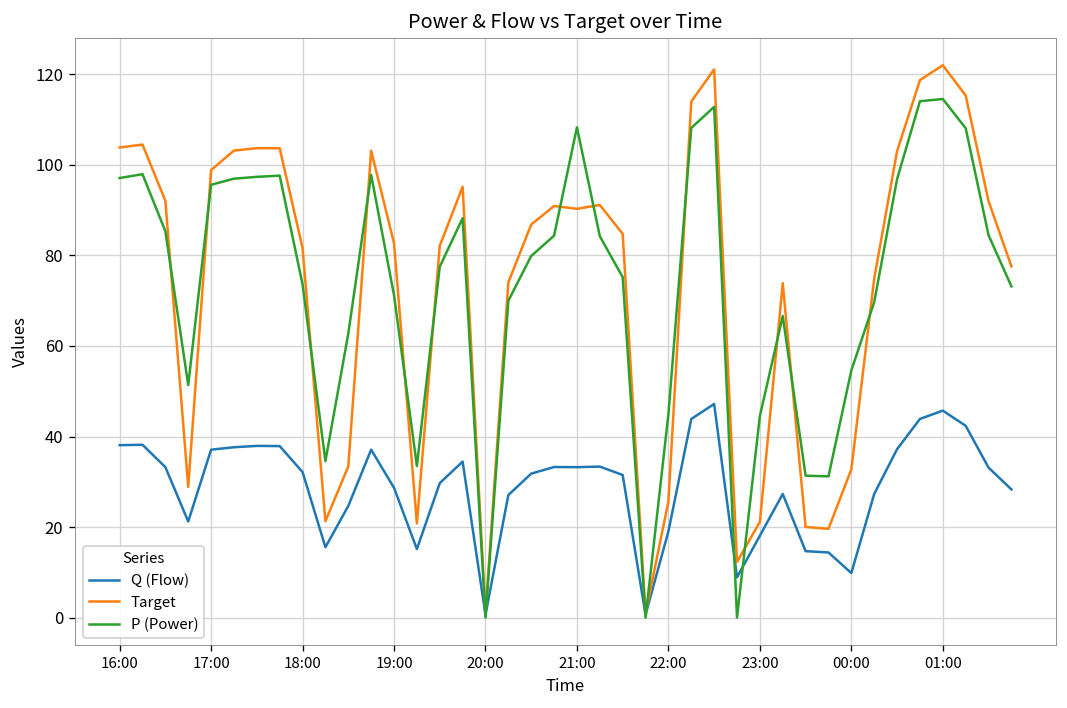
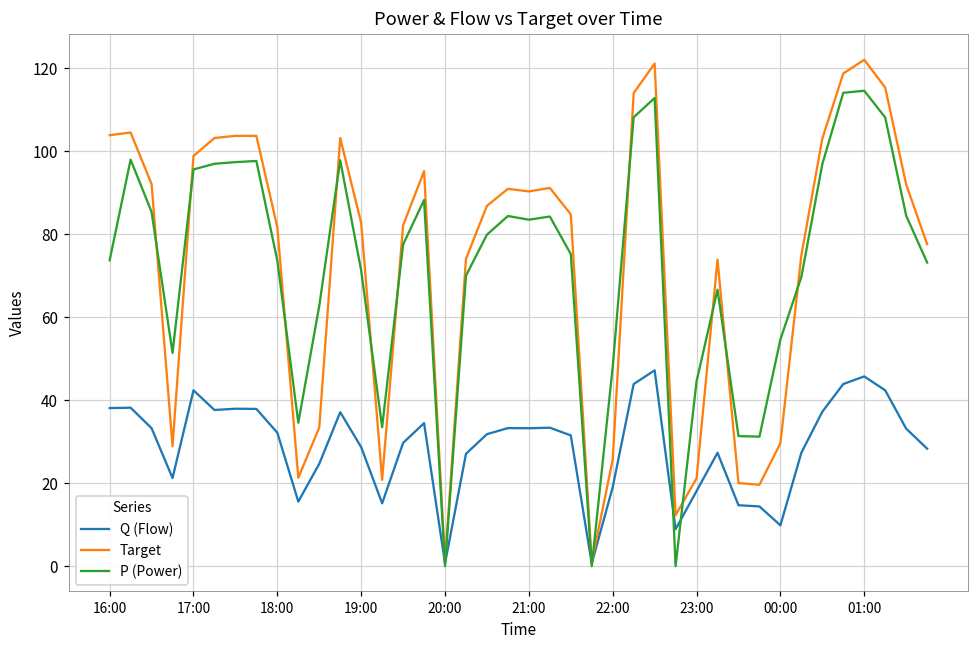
P (Power), 16:00: 97 -> 74
Q (Flow), 17:00: 37 -> 42
P (Power), 21:00: 108 -> 83
P (Power), 22:00: 45 -> 48
Target, 00:00: 33 -> 30
